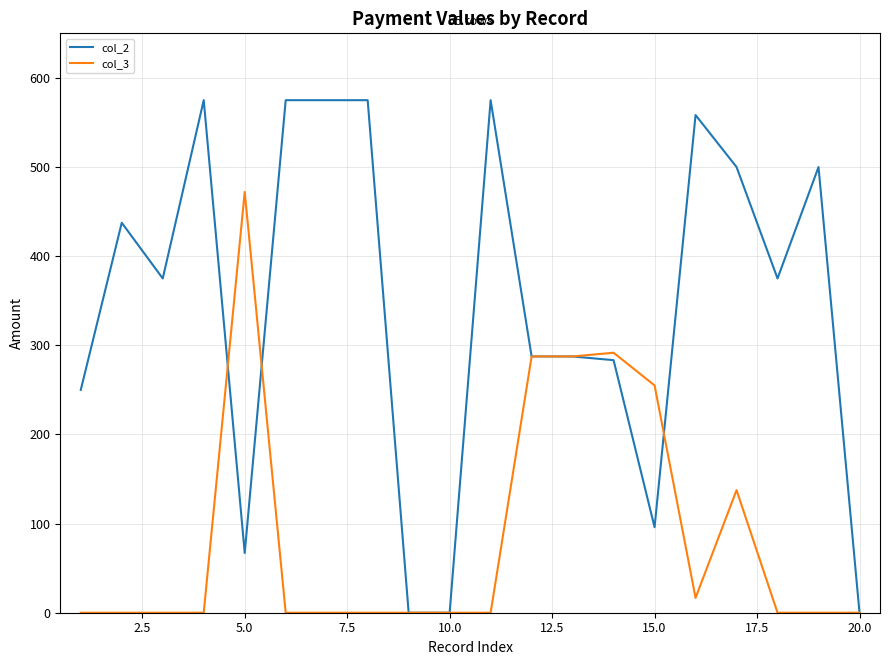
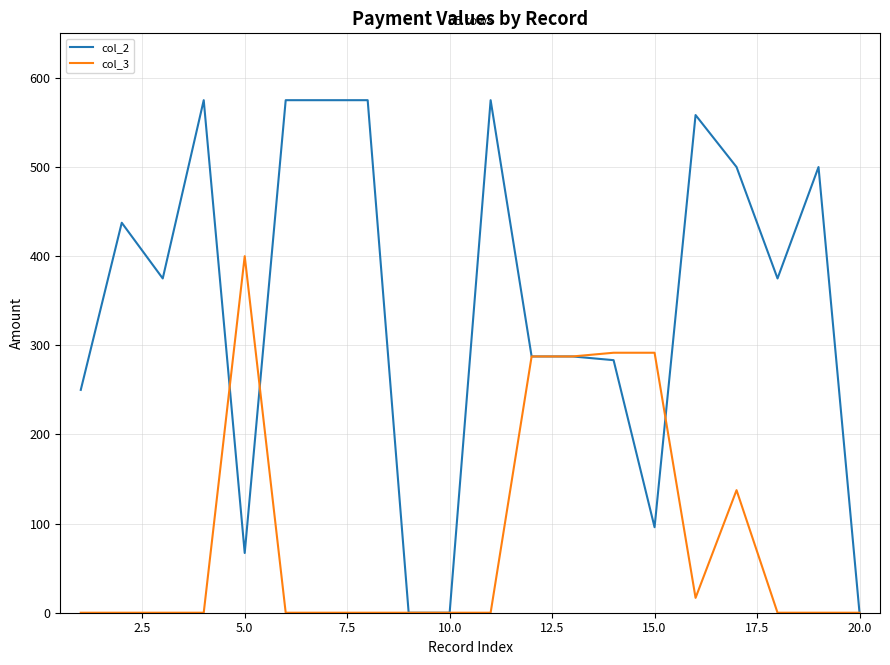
col_3, 5.0: 470 -> 400
col_3, 15.0: 260 -> 290
